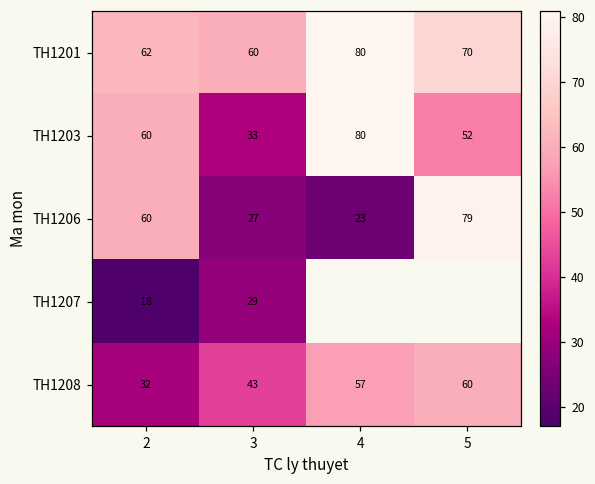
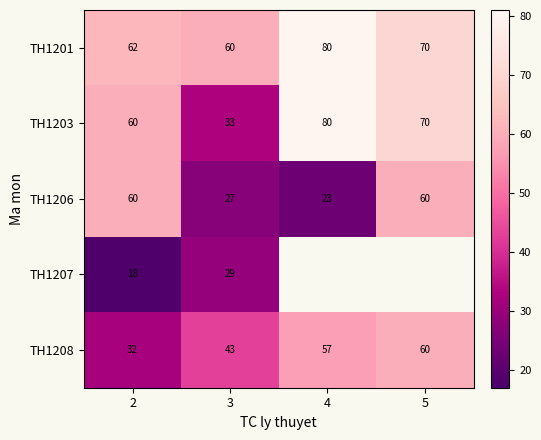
TH1203, 5: 52 -> 70
TH1206, 5: 79 -> 60
